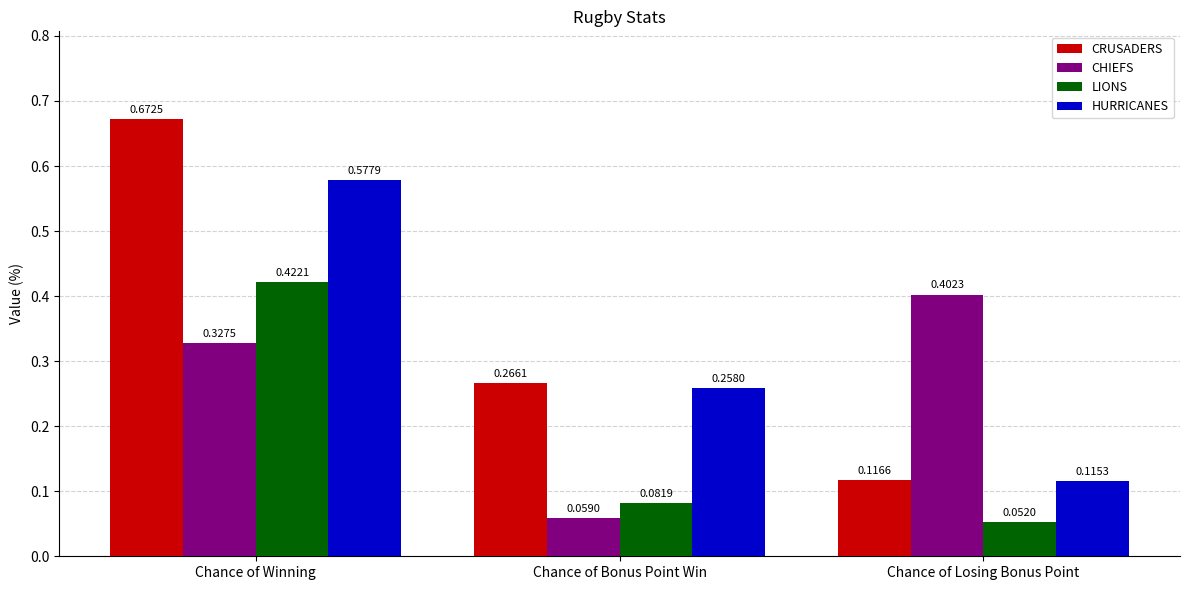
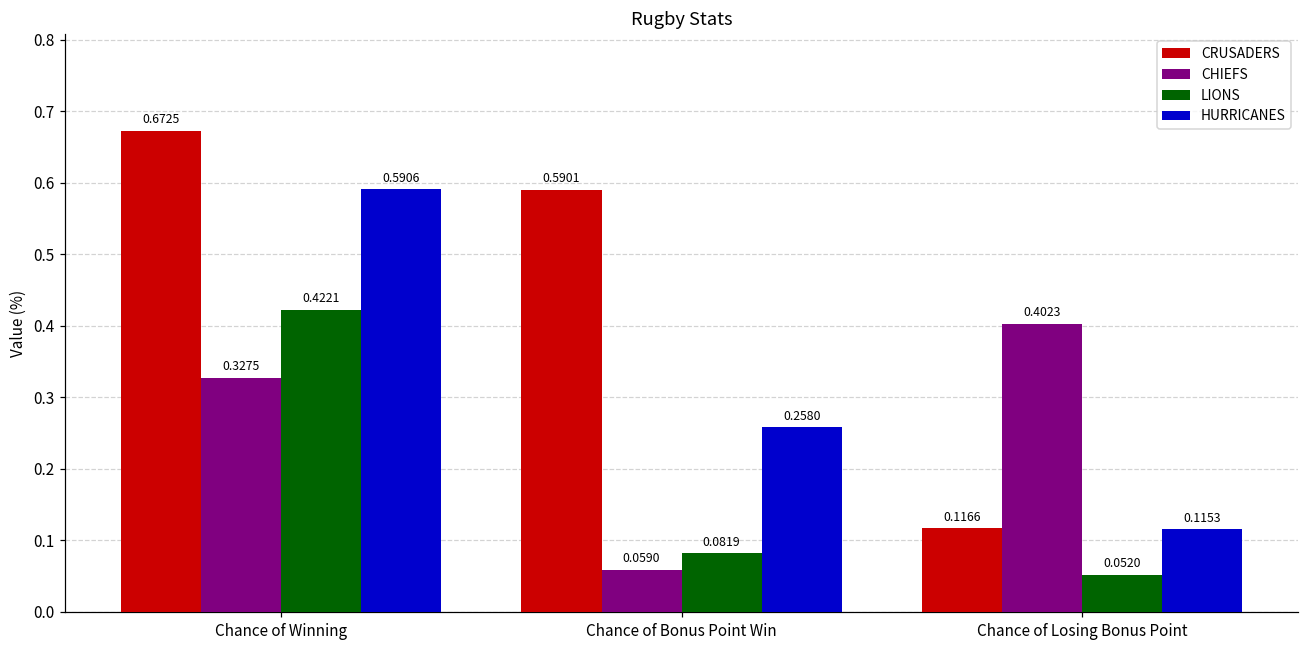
HURRICANES, Chance of Winning: 0.5779 -> 0.5906
CRUSADERS, Chance of Bonus Point Win: 0.2661 -> 0.5901
